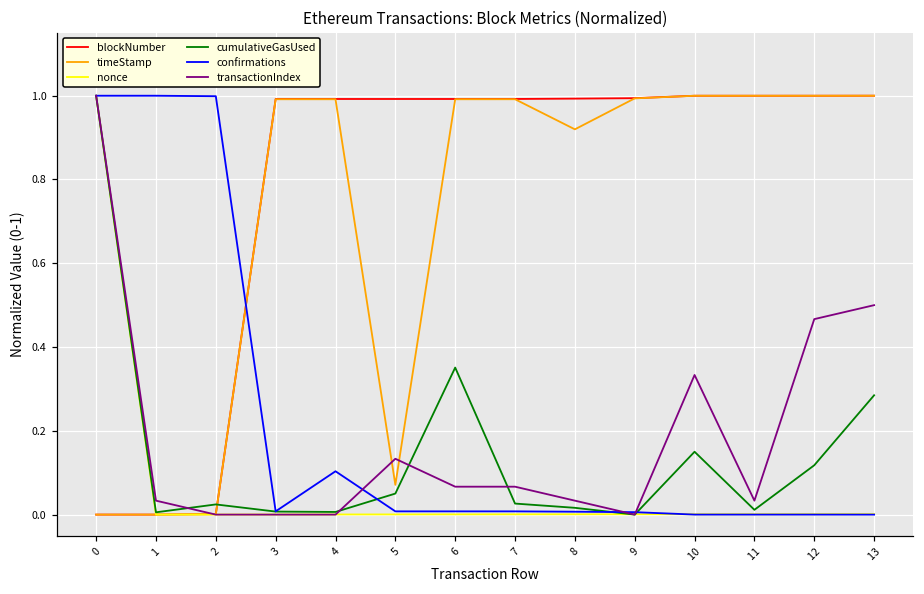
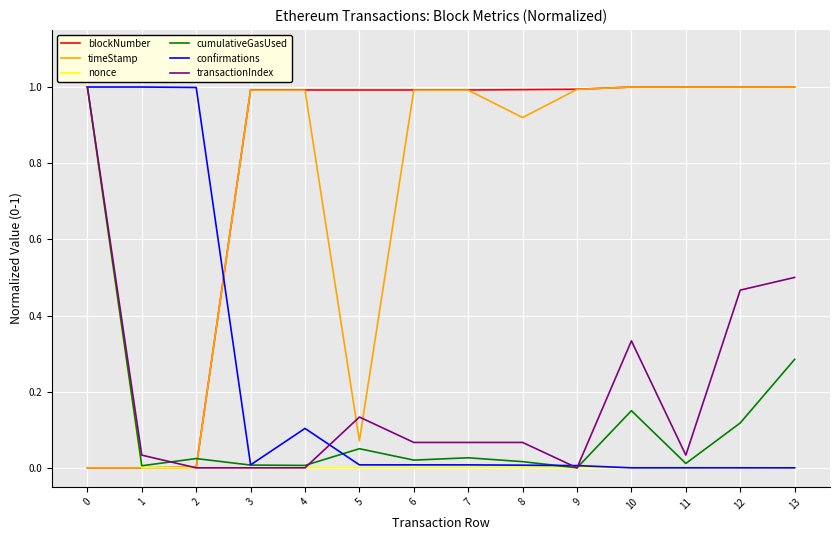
cumulativeGasUsed, 6: 0.35 -> 0.02
transactionIndex, 8: 0.03 -> 0.07
